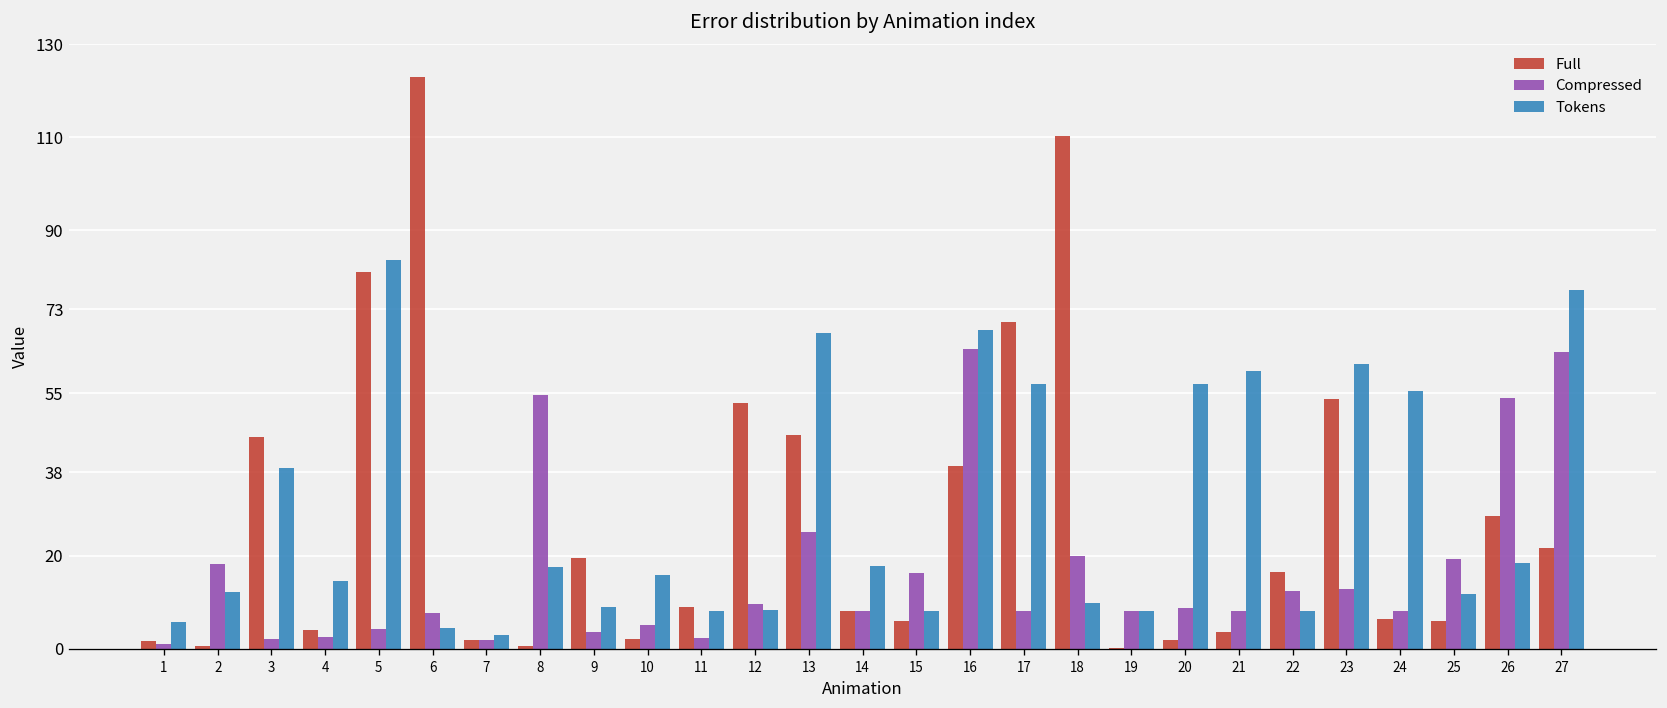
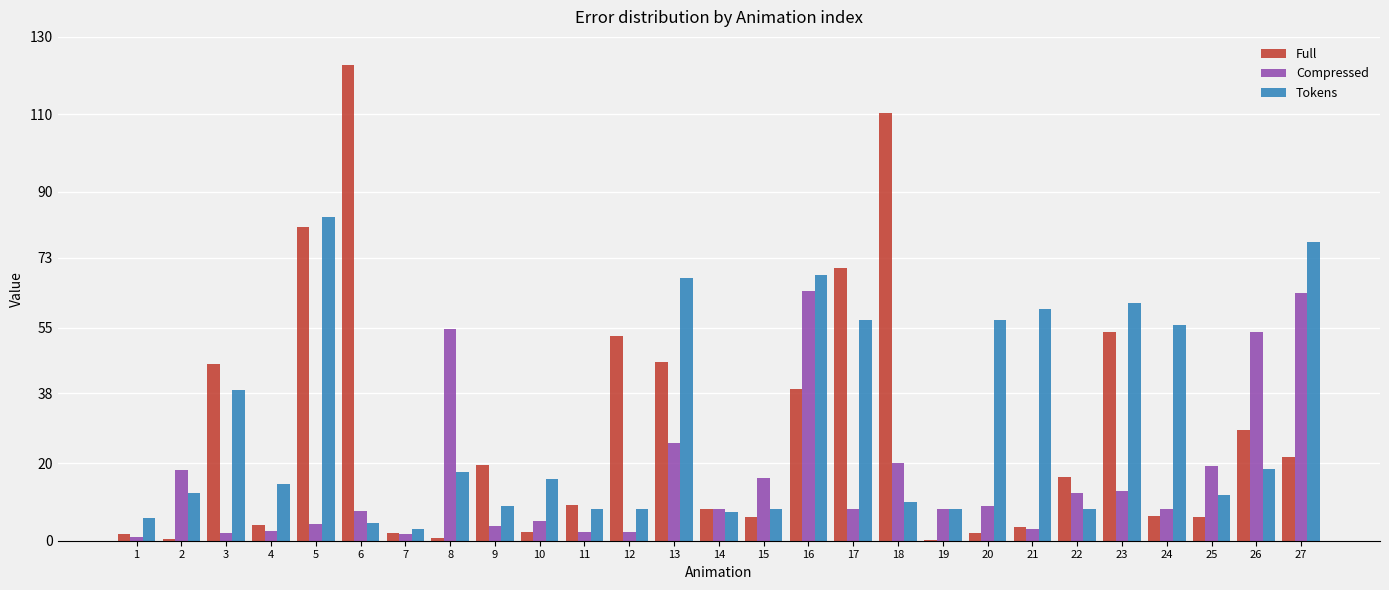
Compressed, 12: 10 -> 2
Tokens, 14: 18 -> 7
Compressed, 21: 8 -> 3
